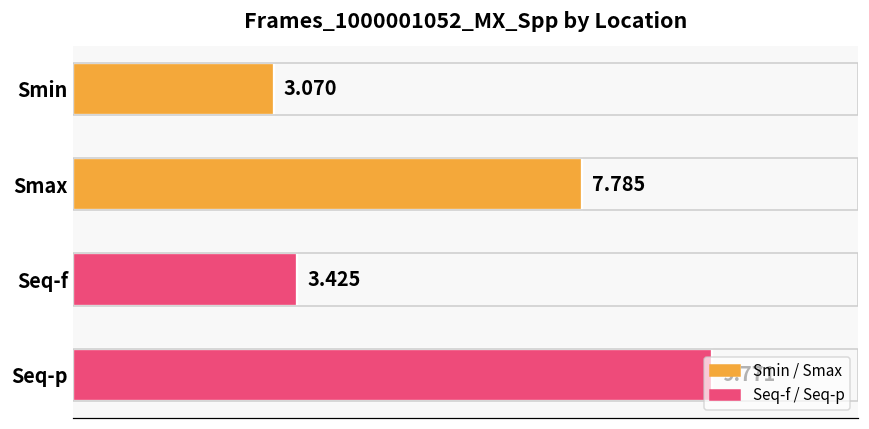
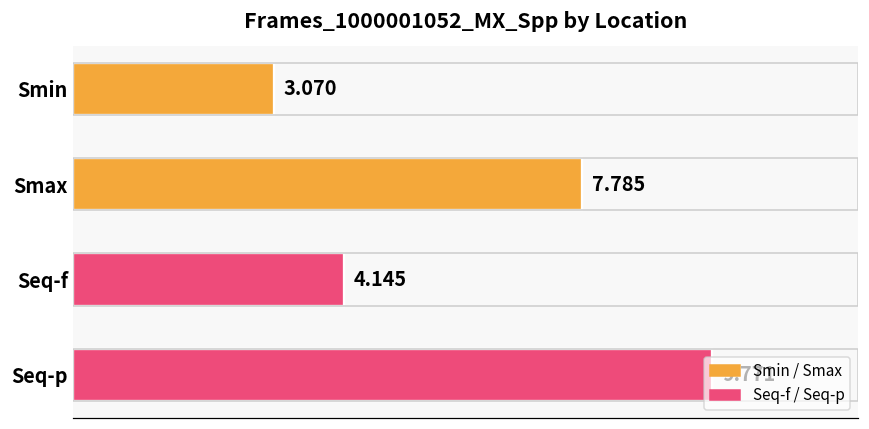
Seq-f: 3.425 -> 4.145
